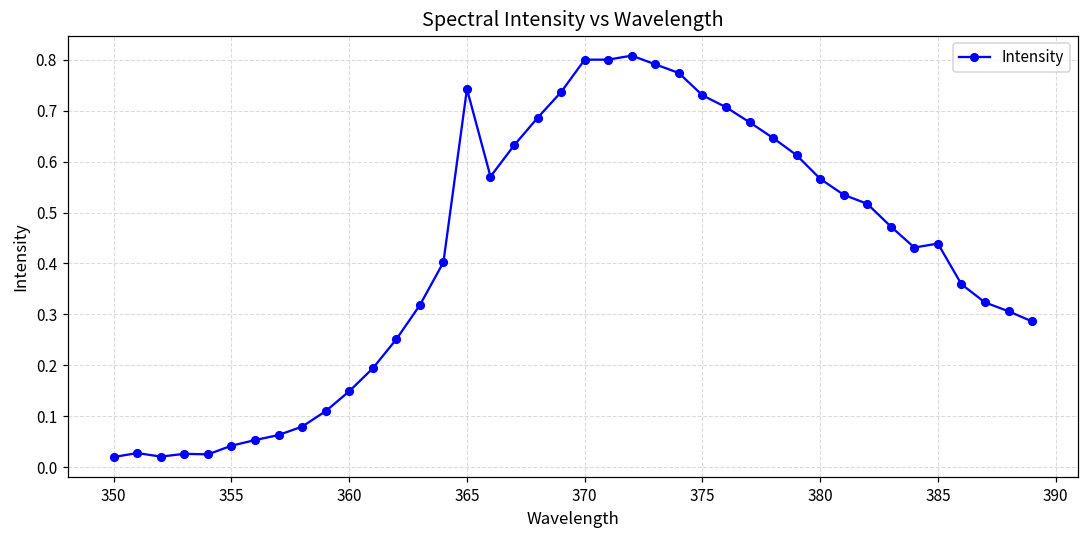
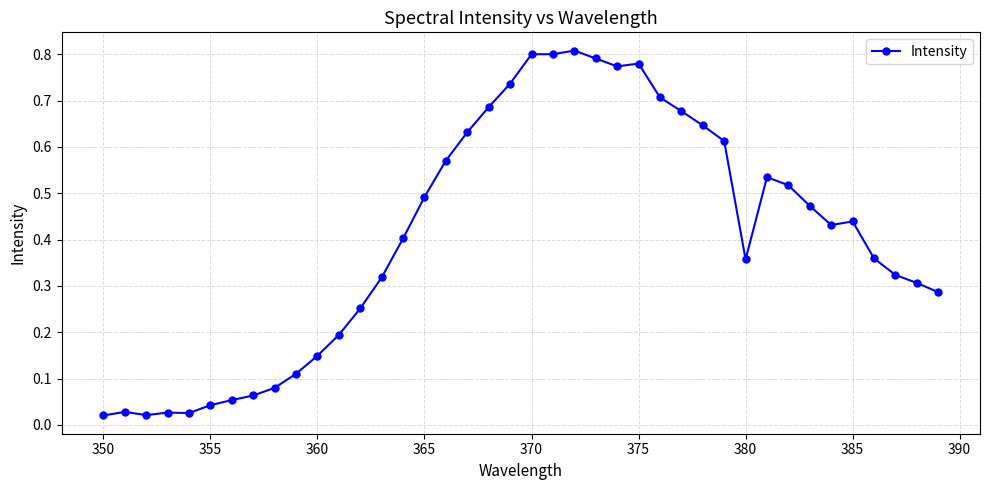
365: 0.74 -> 0.49
375: 0.73 -> 0.78
380: 0.57 -> 0.36
